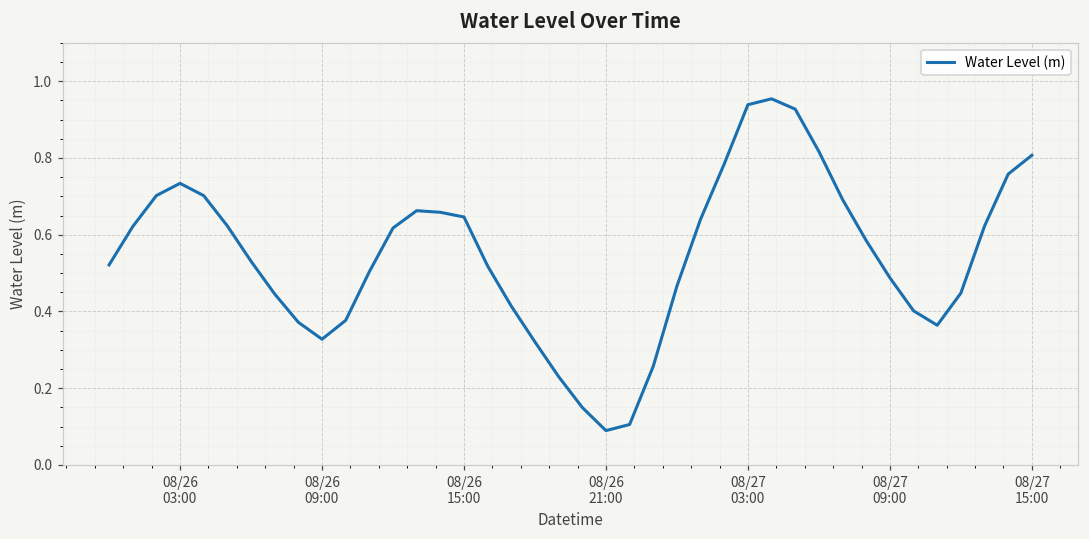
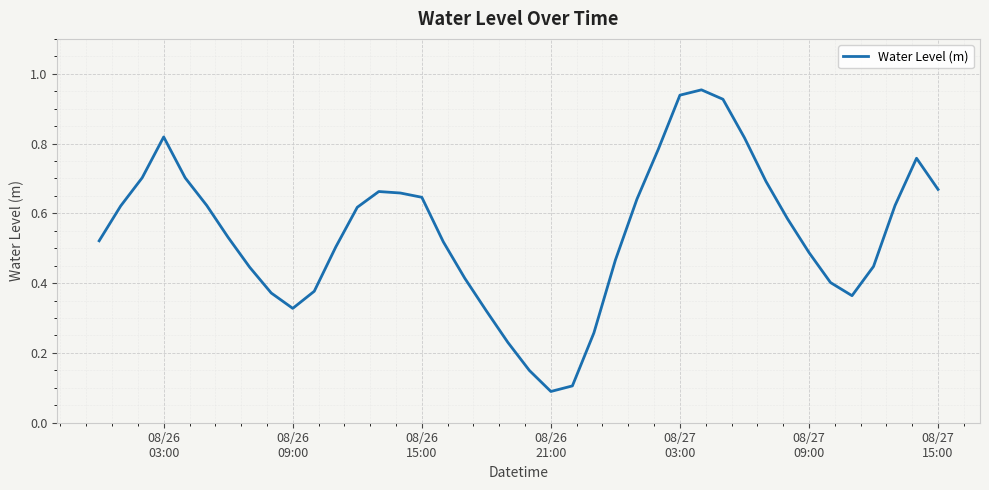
08/26 03:00: 0.73 -> 0.82
08/27 15:00: 0.81 -> 0.67
